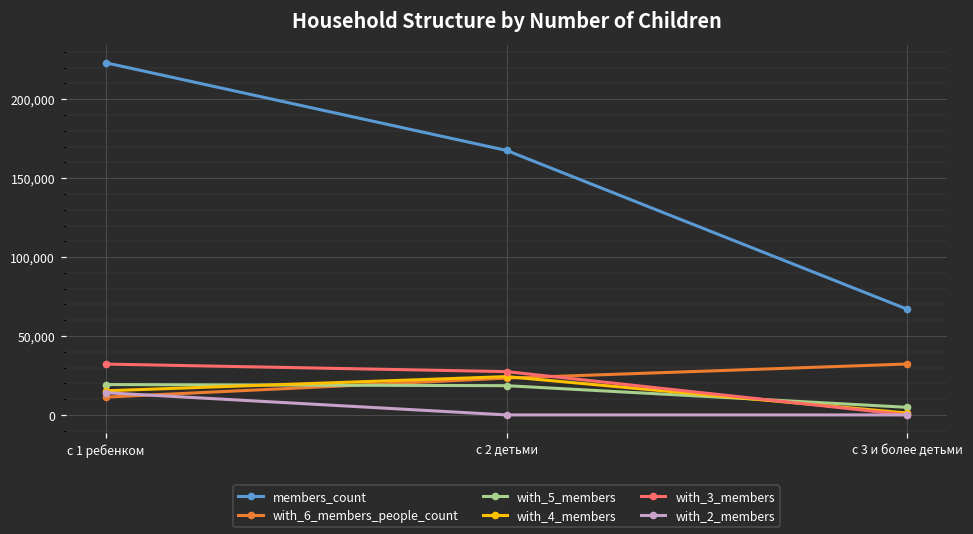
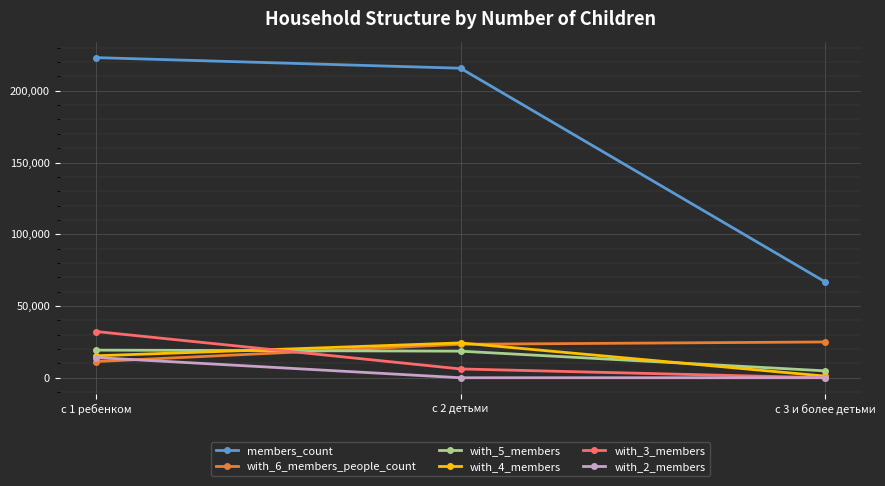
members_count, с 2 детьми: 168,000 -> 216,000
with_3_members, с 2 детьми: 27,000 -> 6,000
with_6_members_people_count, с 3 и более детьми: 32,000 -> 25,000
